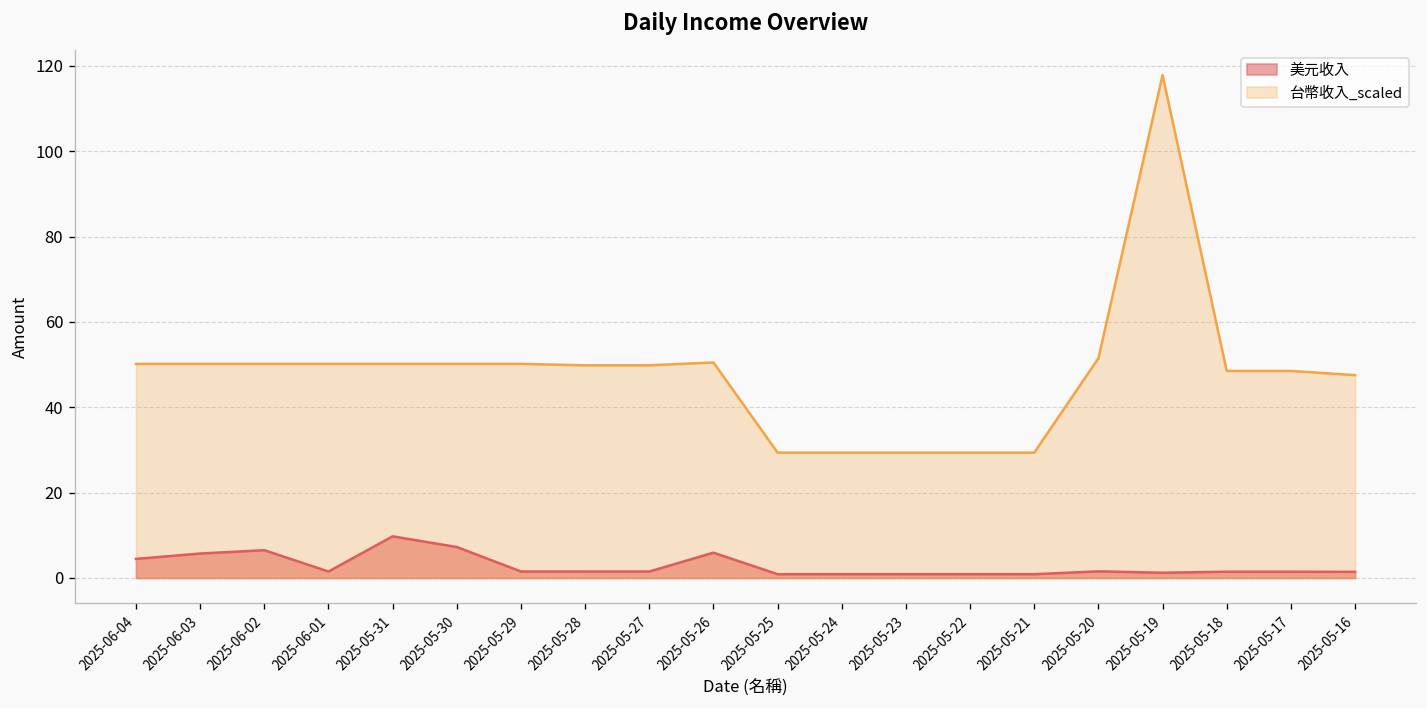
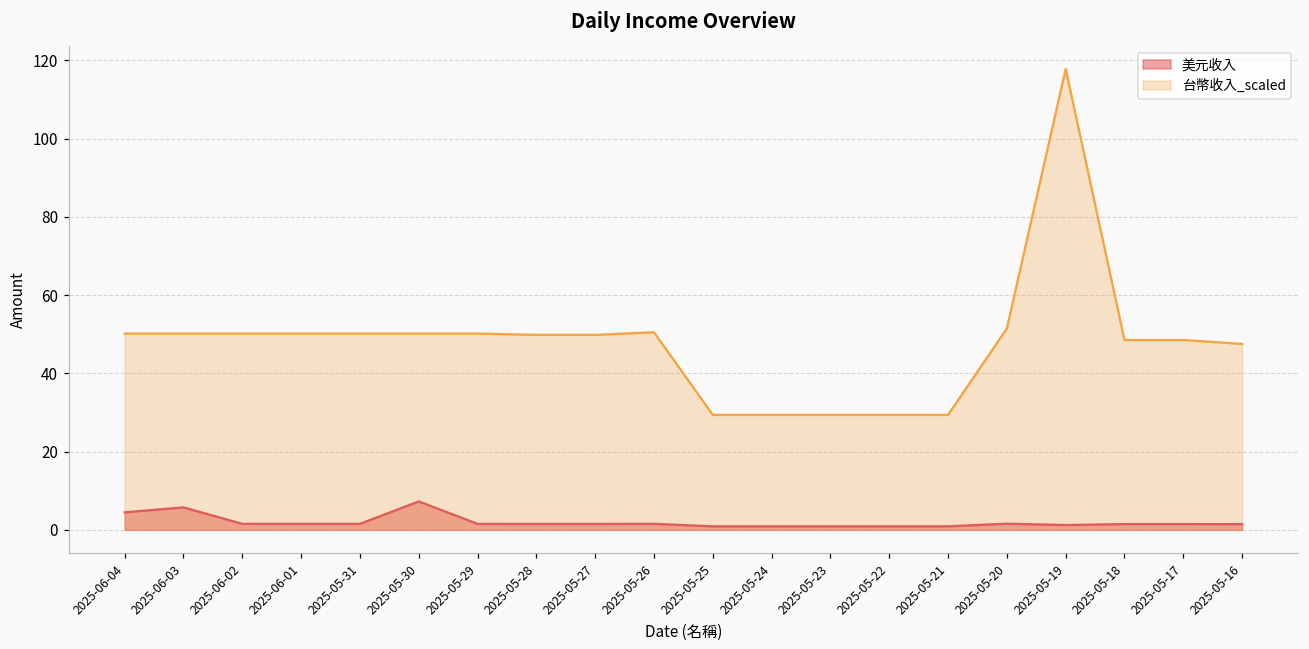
美元收入, 2025-06-02: 7 -> 2
美元收入, 2025-05-31: 10 -> 2
美元收入, 2025-05-26: 6 -> 2
